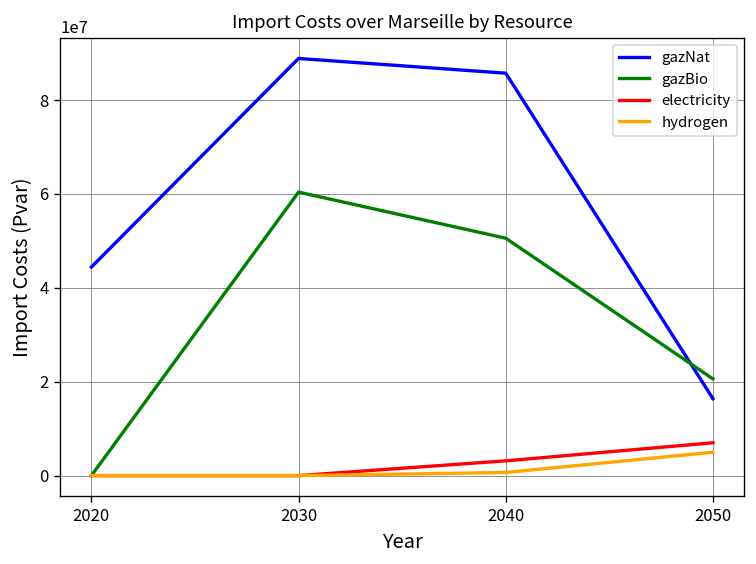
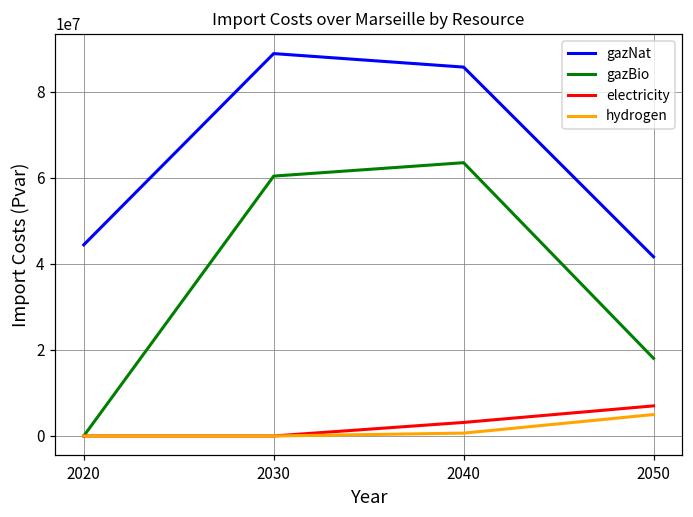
gazBio, 2040: 51000000 -> 64000000
gazNat, 2050: 16000000 -> 42000000
gazBio, 2050: 21000000 -> 18000000
